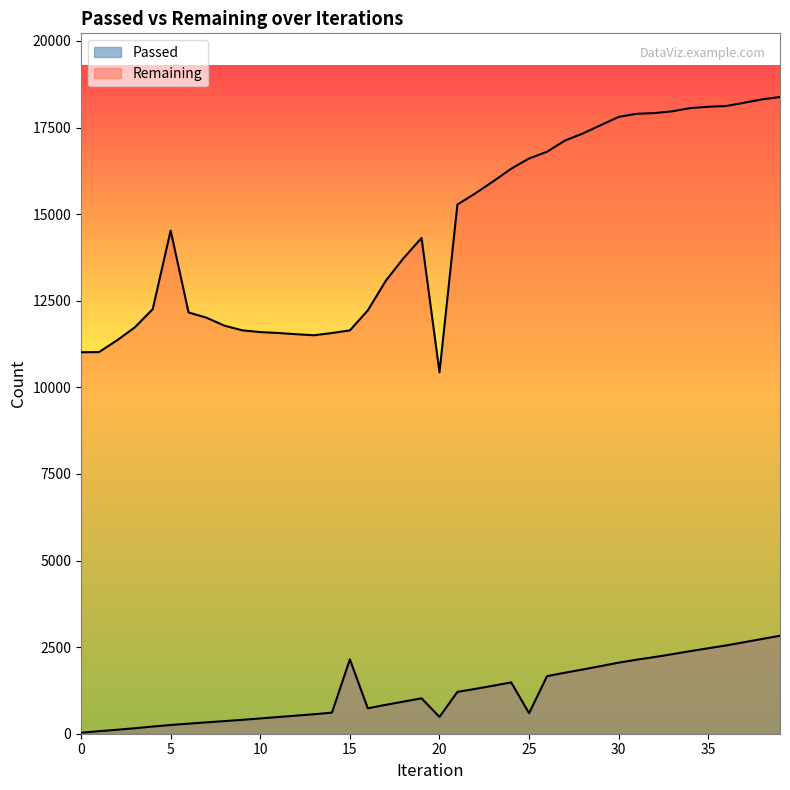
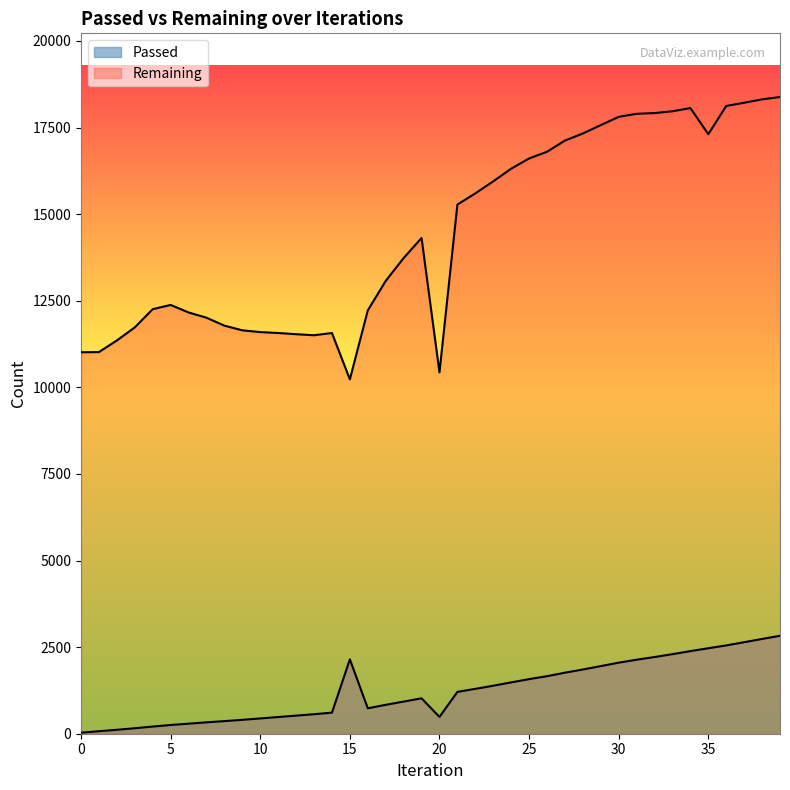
Remaining, 5: 14500 -> 12400
Remaining, 15: 11600 -> 10200
Passed, 25: 600 -> 1600
Remaining, 35: 18100 -> 17300
